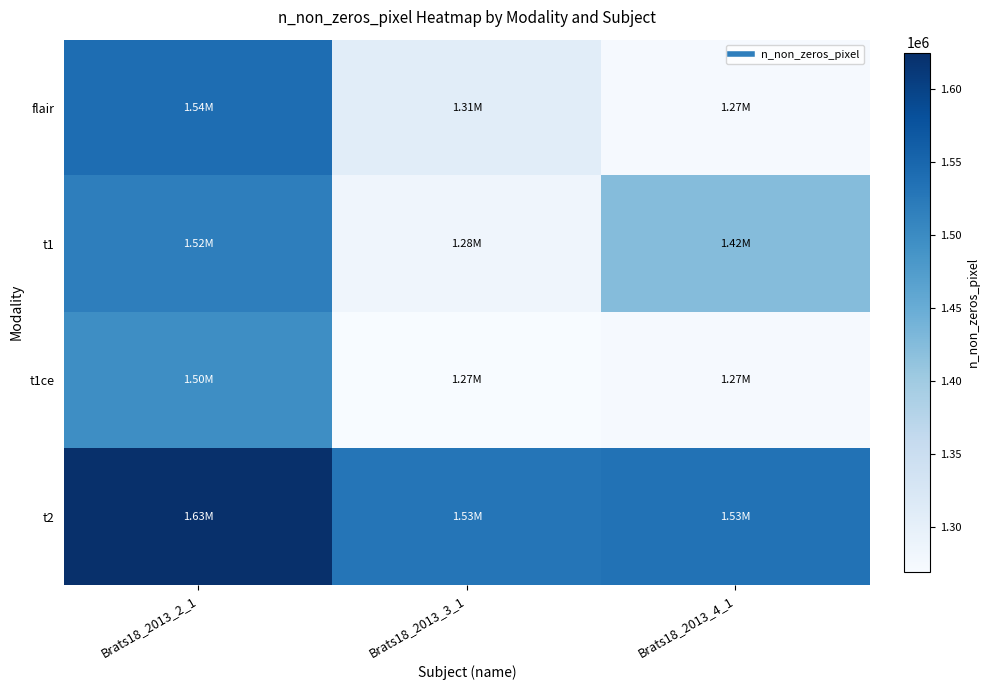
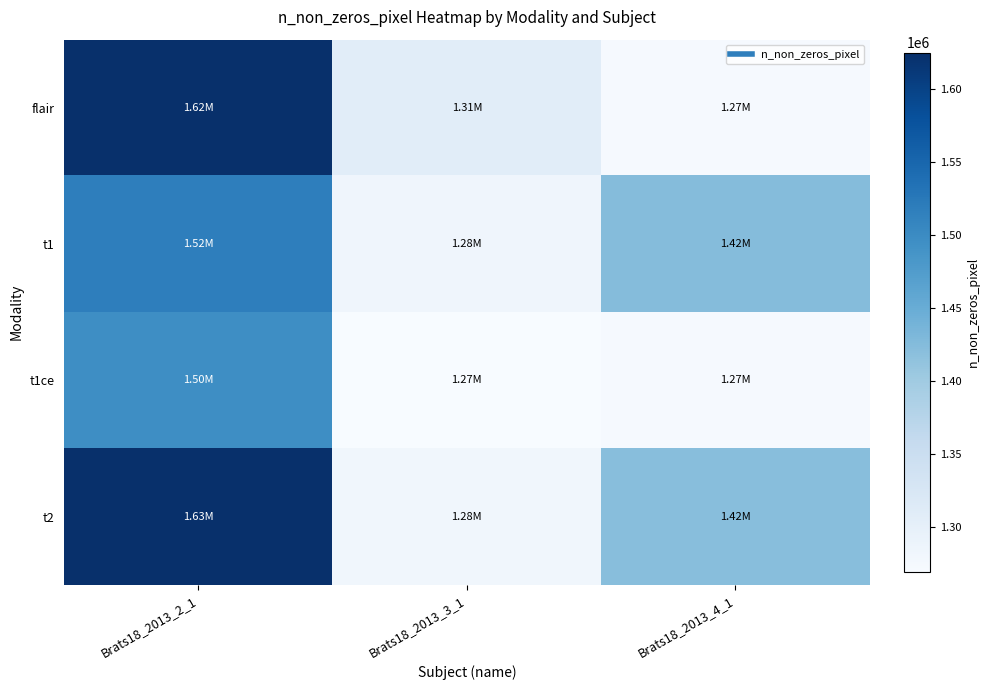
flair, Brats18_2013_2_1: 1.54M -> 1.62M
t2, Brats18_2013_3_1: 1.53M -> 1.28M
t2, Brats18_2013_4_1: 1.53M -> 1.42M
